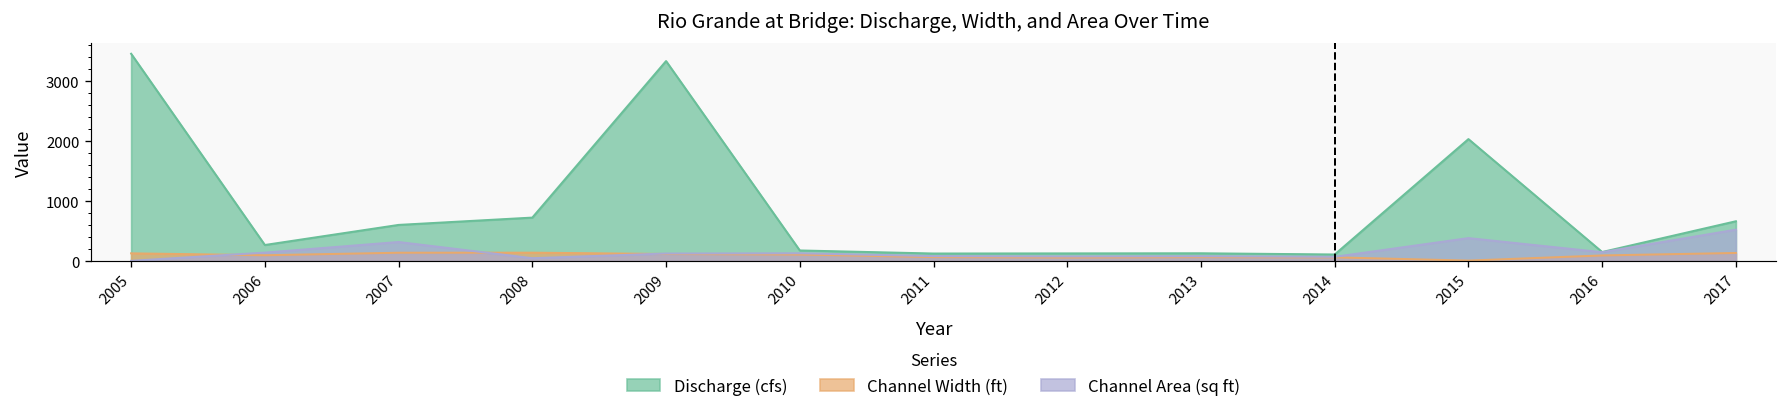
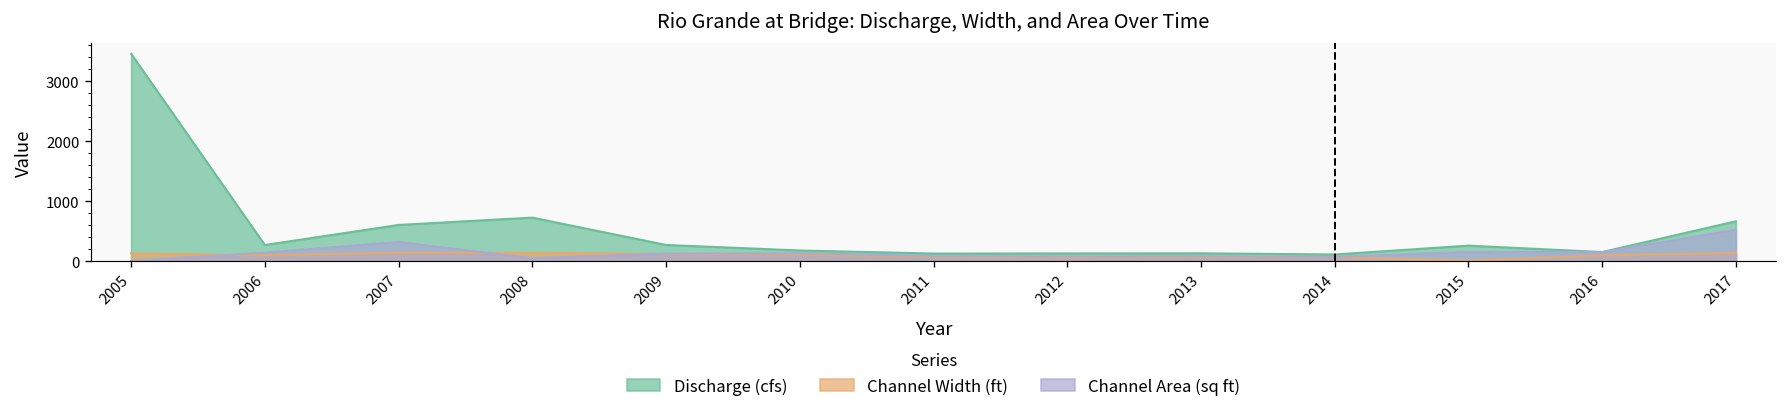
Discharge (cfs), 2009: 3300 -> 300
Discharge (cfs), 2015: 2000 -> 300
Channel Area (sq ft), 2015: 400 -> 200
